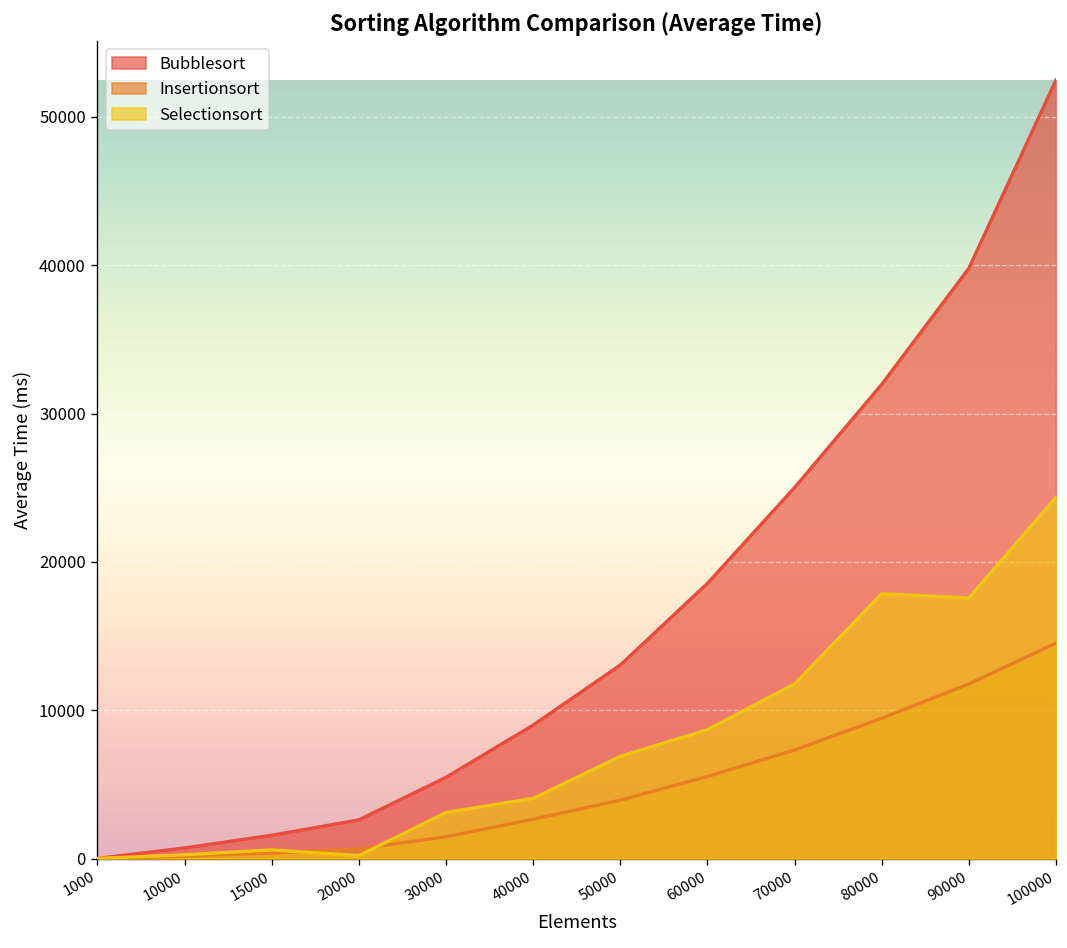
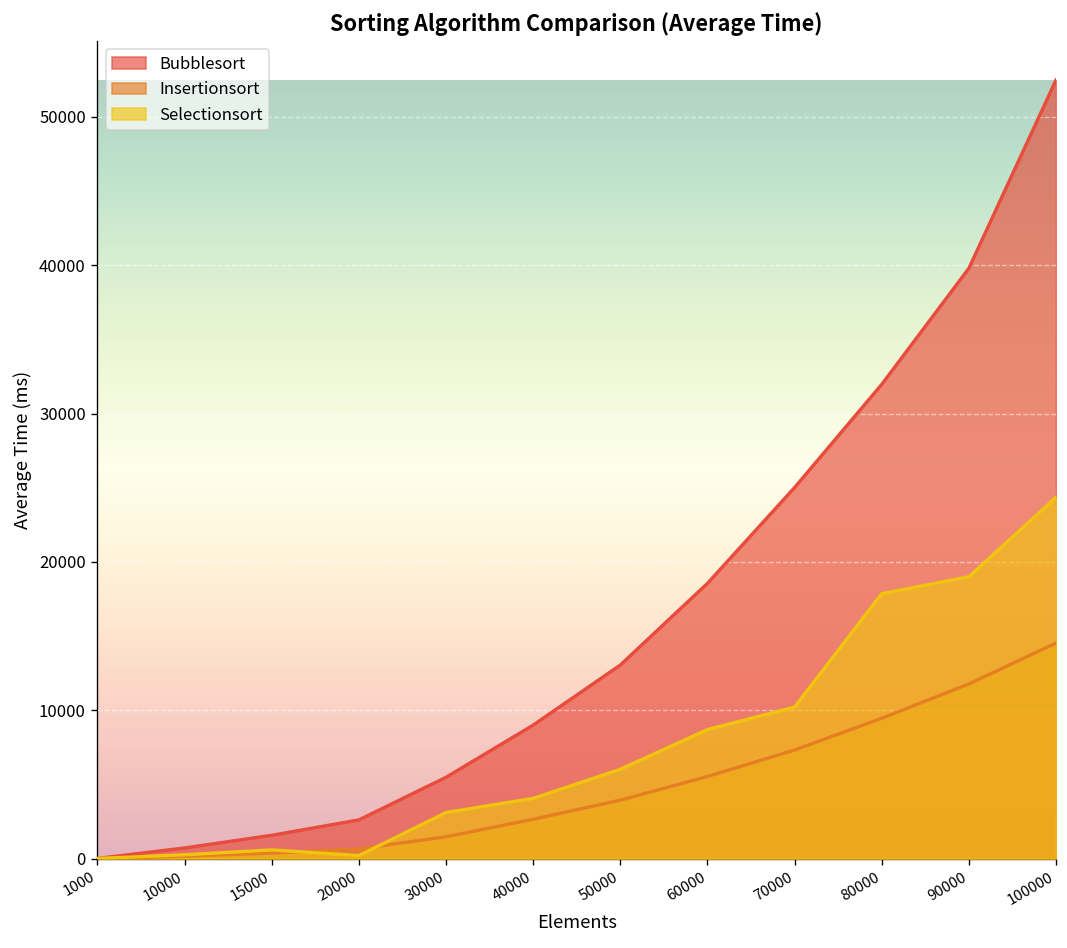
Selectionsort, 50000: 6900 -> 6000
Selectionsort, 70000: 11800 -> 10200
Selectionsort, 90000: 17600 -> 19000
